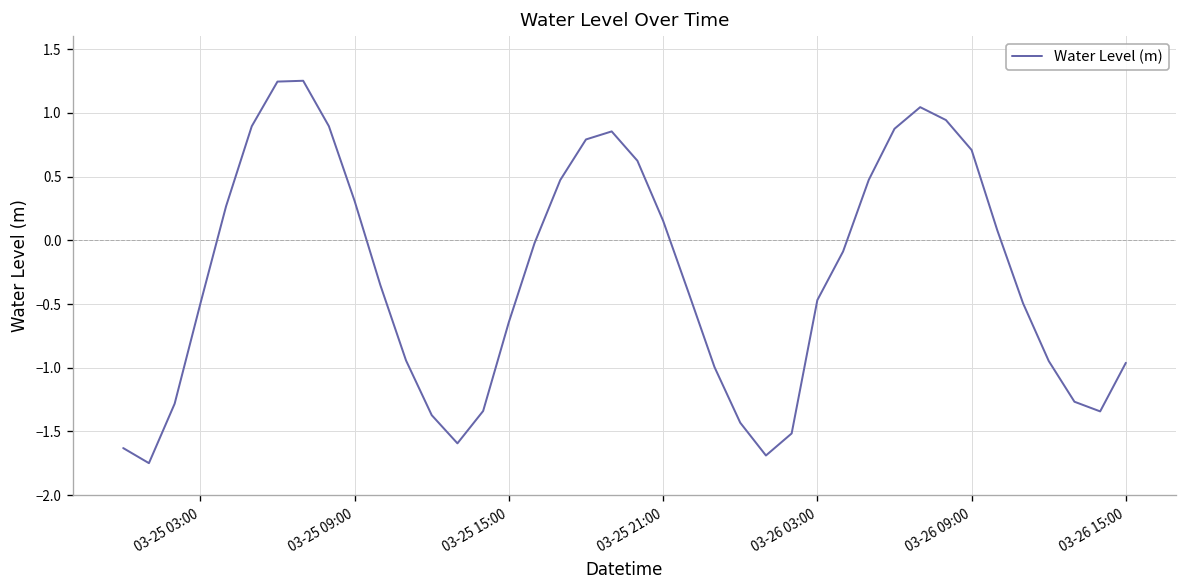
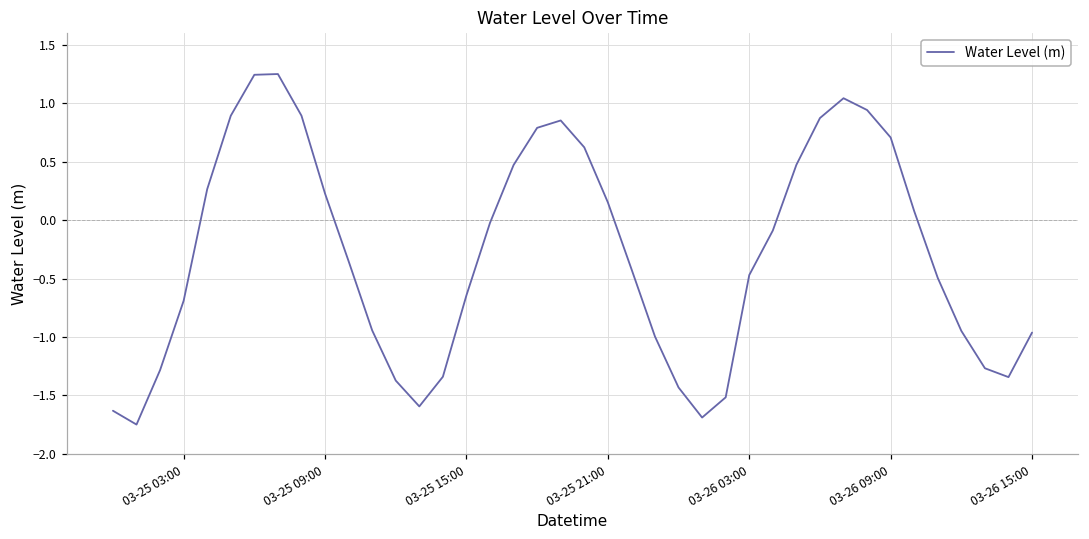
03-25 03:00: -0.50 -> -0.69
03-25 09:00: 0.31 -> 0.23
